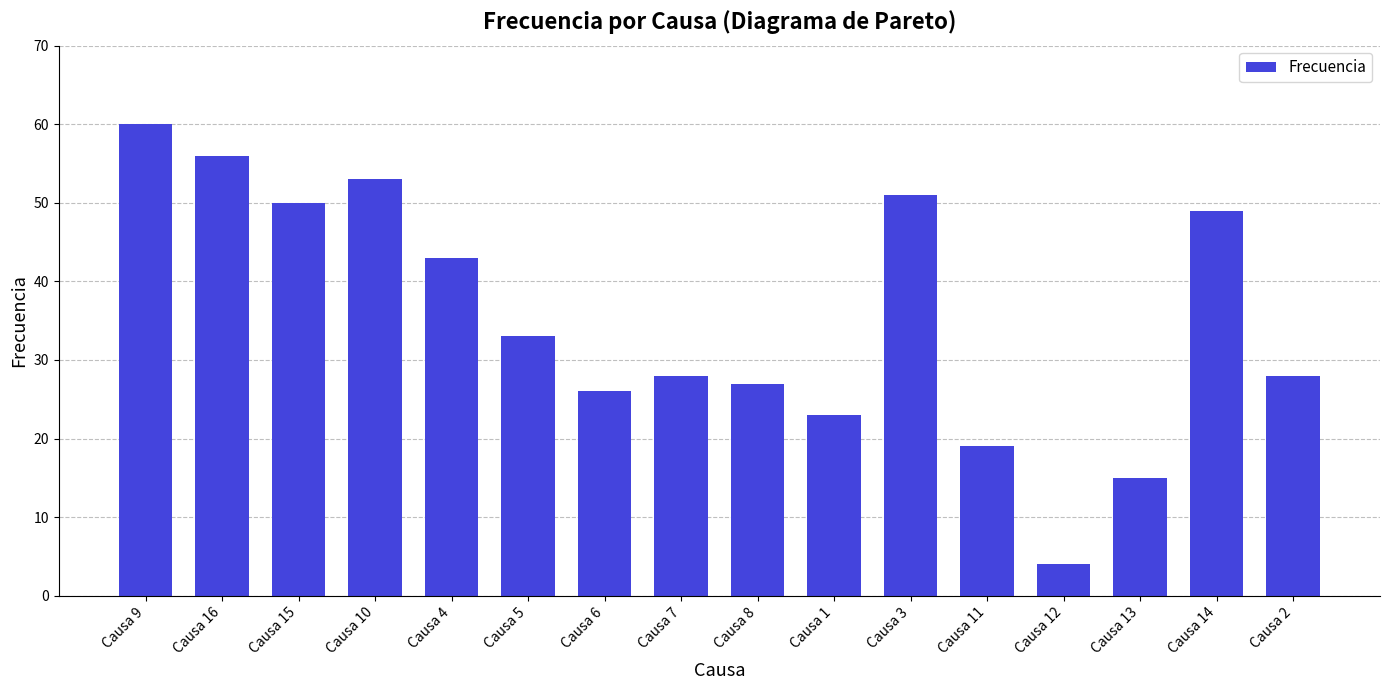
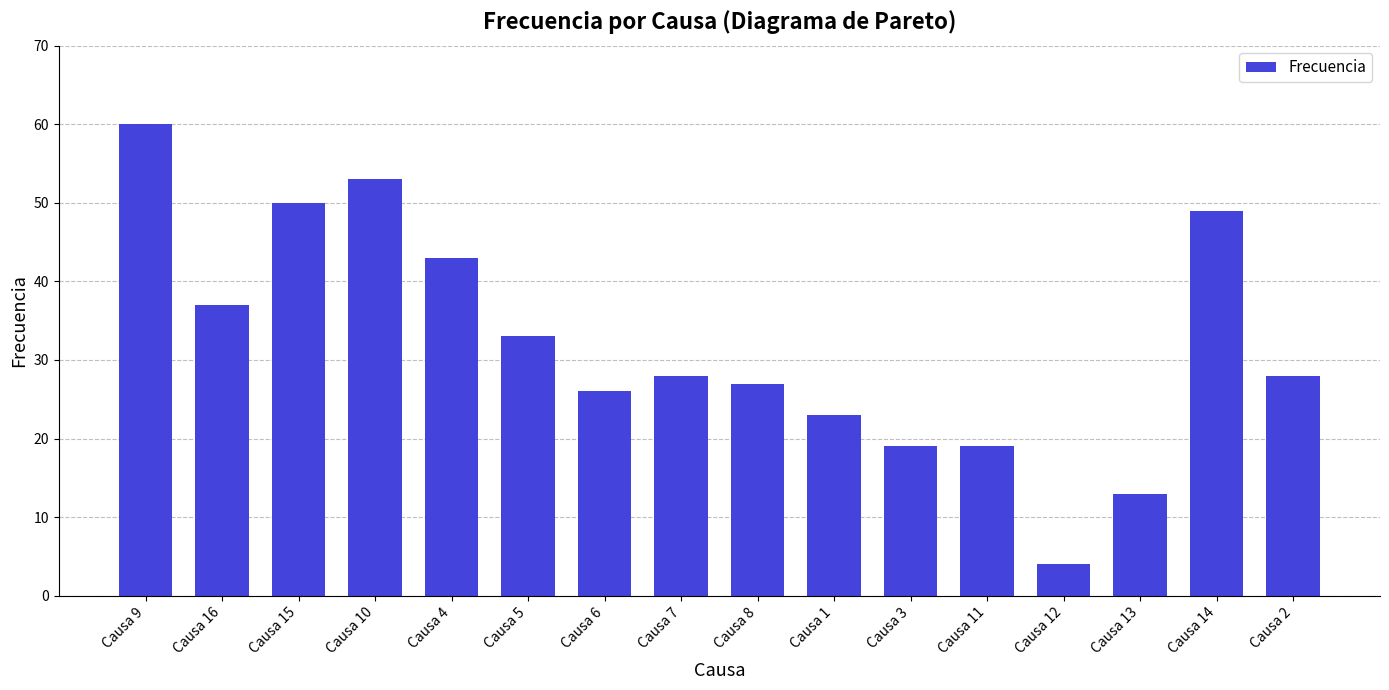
Causa 16: 56 -> 37
Causa 3: 51 -> 19
Causa 13: 15 -> 13
